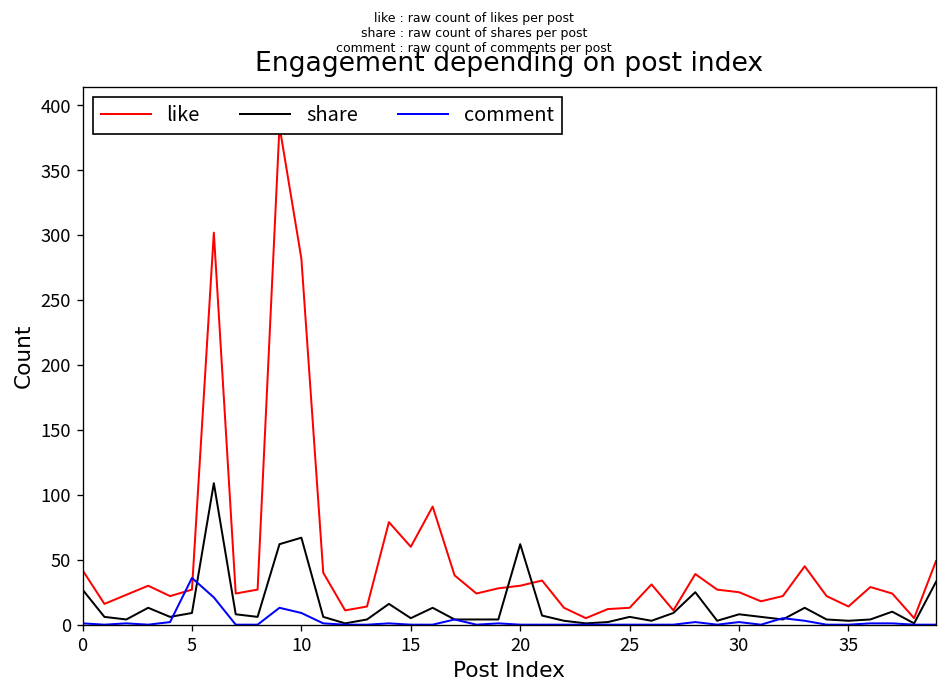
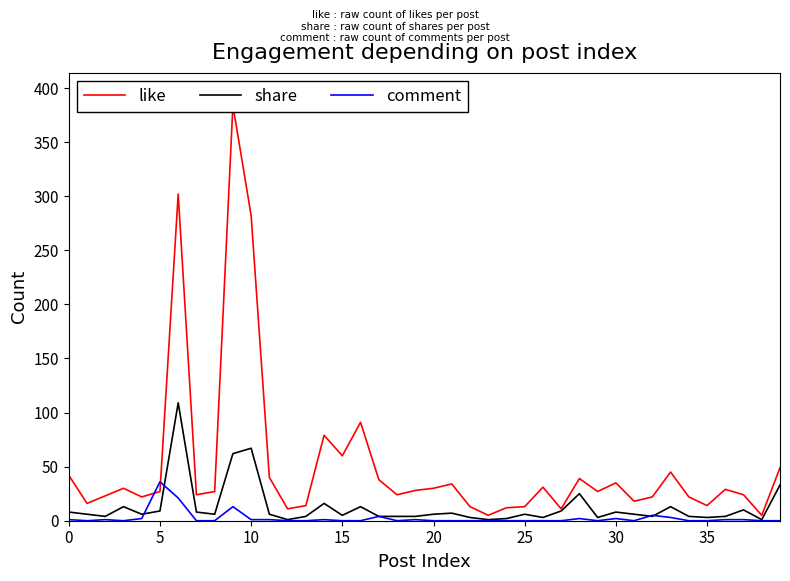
share, 0: 27 -> 8
comment, 10: 9 -> 1
share, 20: 62 -> 6
like, 30: 25 -> 35
